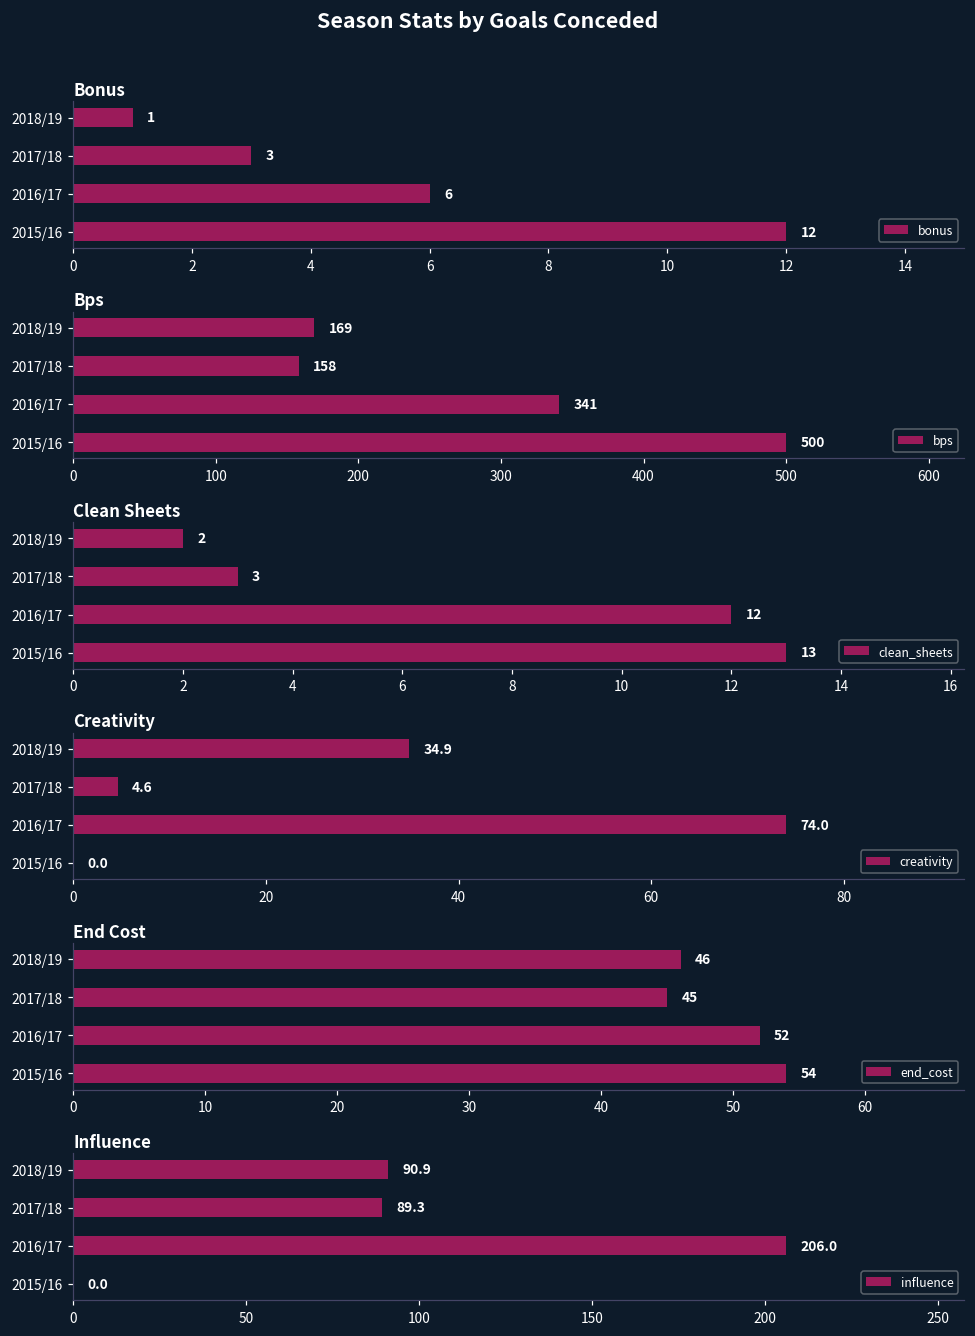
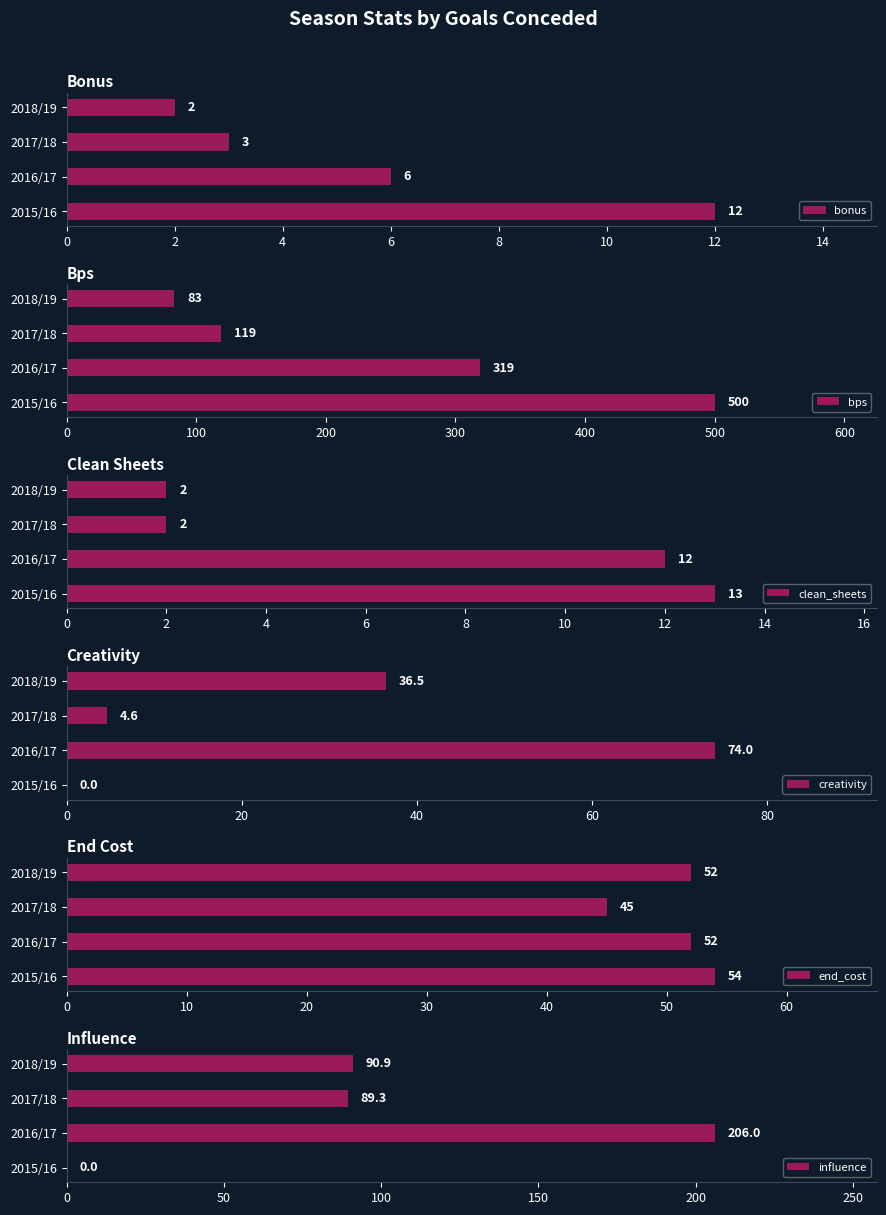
Bonus, 2018/19: 1 -> 2
Bps, 2018/19: 169 -> 83
Bps, 2017/18: 158 -> 119
Bps, 2016/17: 341 -> 319
Clean Sheets, 2017/18: 3 -> 2
Creativity, 2018/19: 34.9 -> 36.5
End Cost, 2018/19: 46 -> 52
